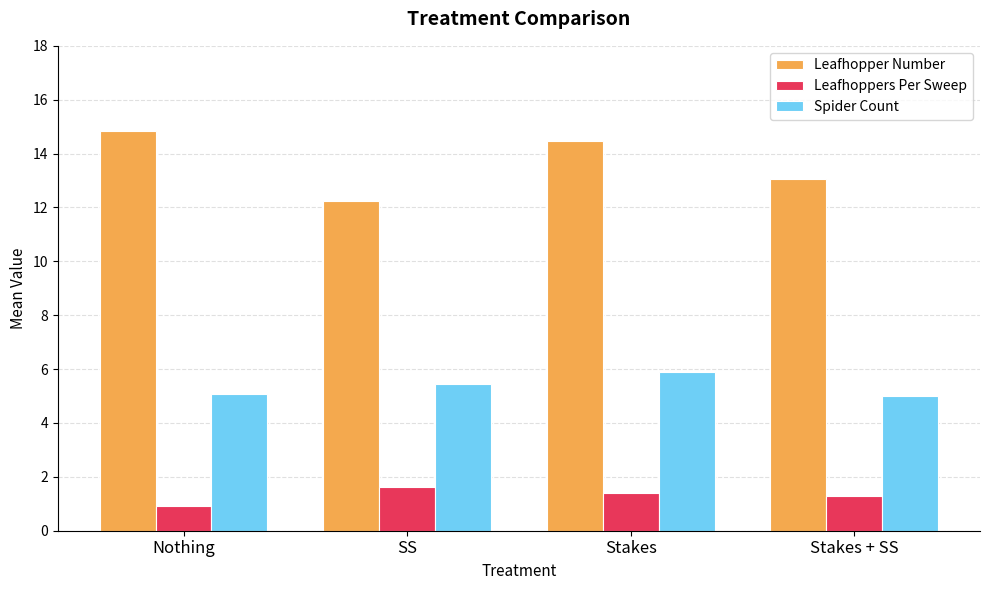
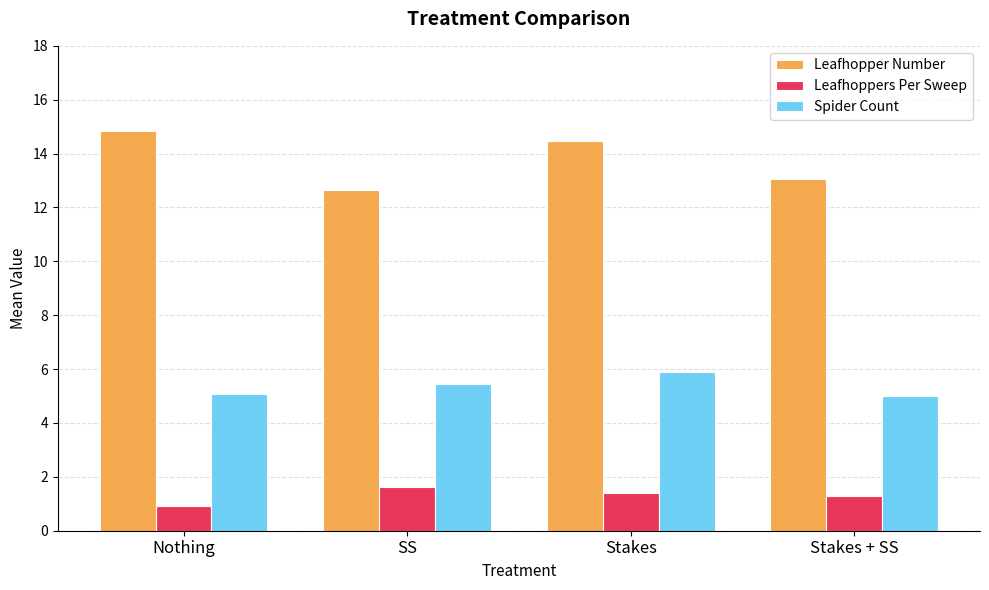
Leafhopper Number, SS: 12.2 -> 12.6
